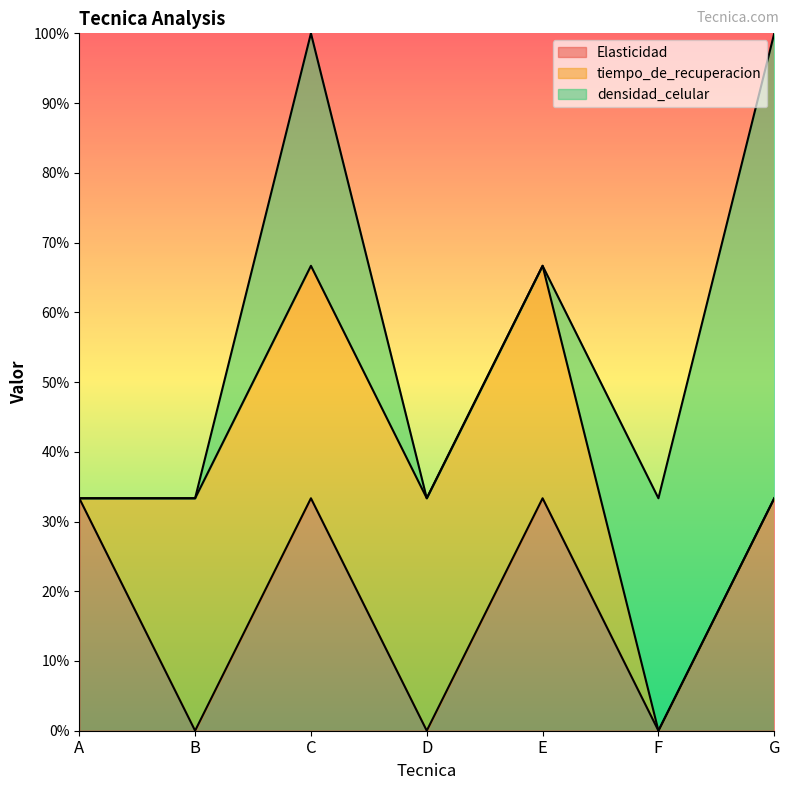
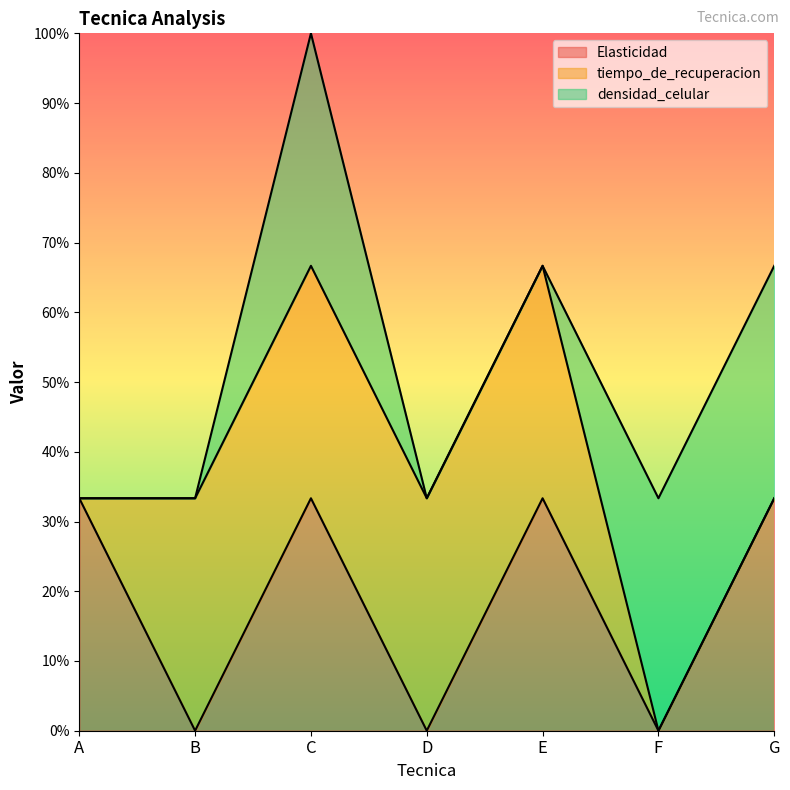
densidad_celular, G: 67% -> 33%
